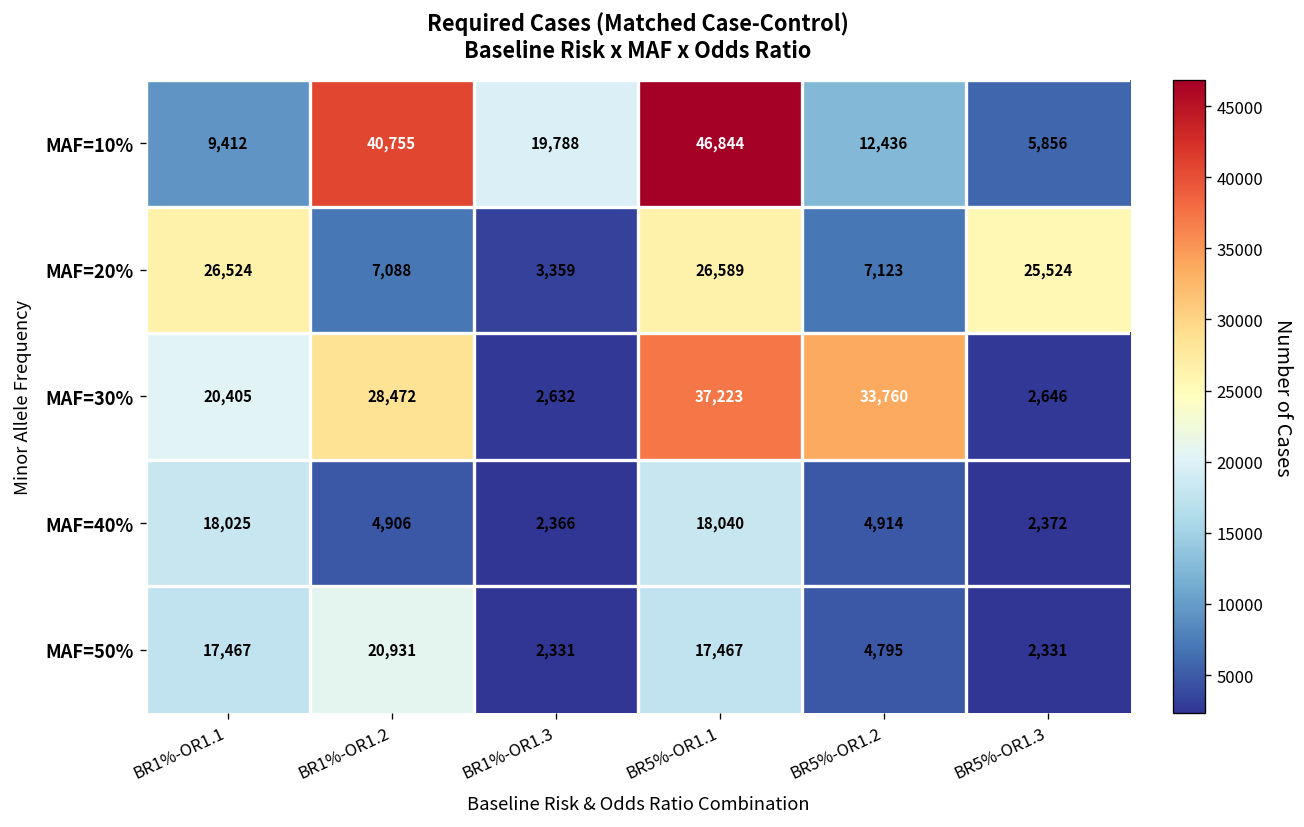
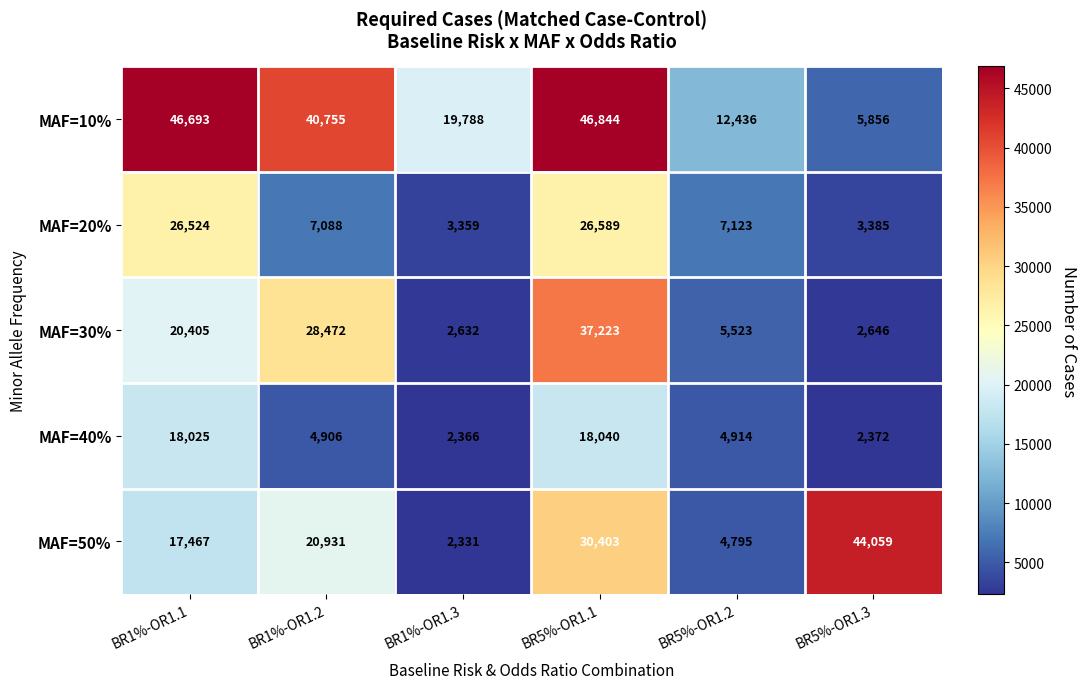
MAF=10%, BR1%-OR1.1: 9,412 -> 46,693
MAF=20%, BR5%-OR1.3: 25,524 -> 3,385
MAF=30%, BR5%-OR1.2: 33,760 -> 5,523
MAF=50%, BR5%-OR1.1: 17,467 -> 30,403
MAF=50%, BR5%-OR1.3: 2,331 -> 44,059
